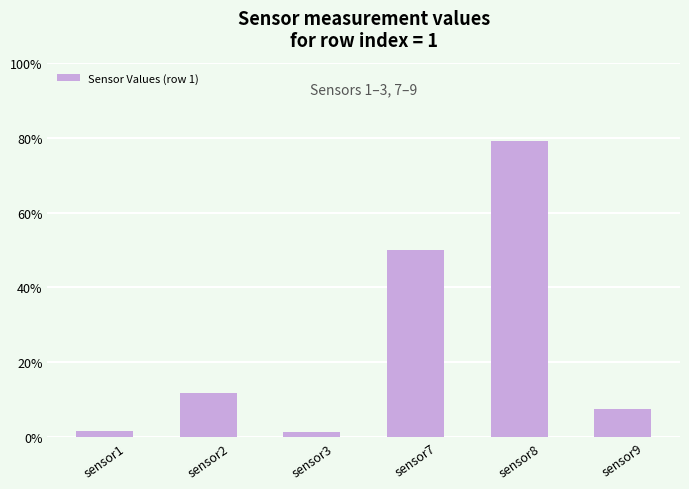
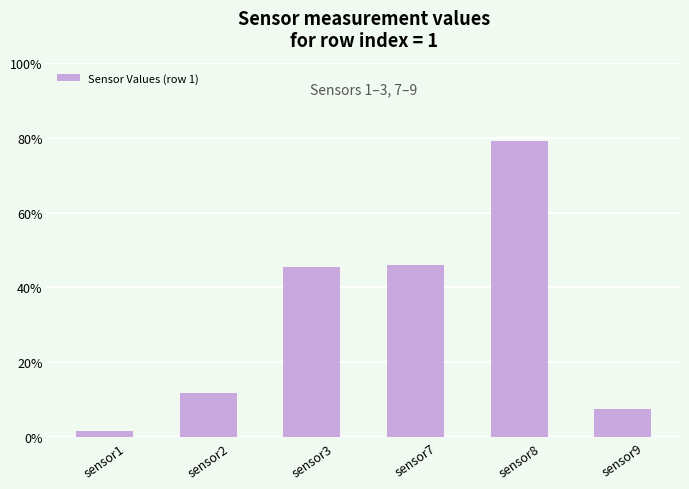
sensor3: 1% -> 46%
sensor7: 50% -> 46%
